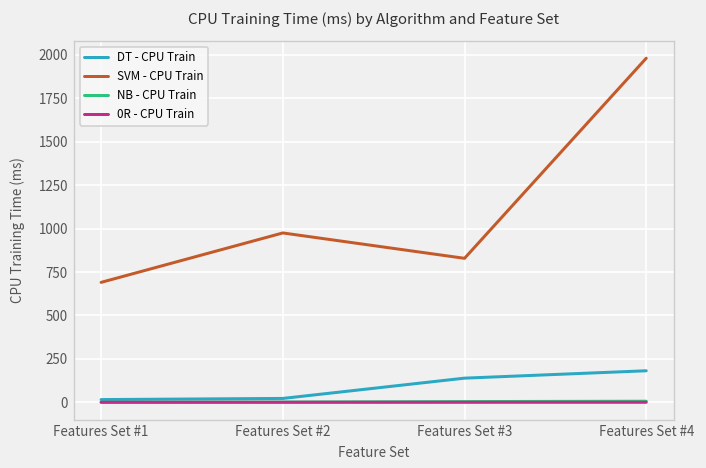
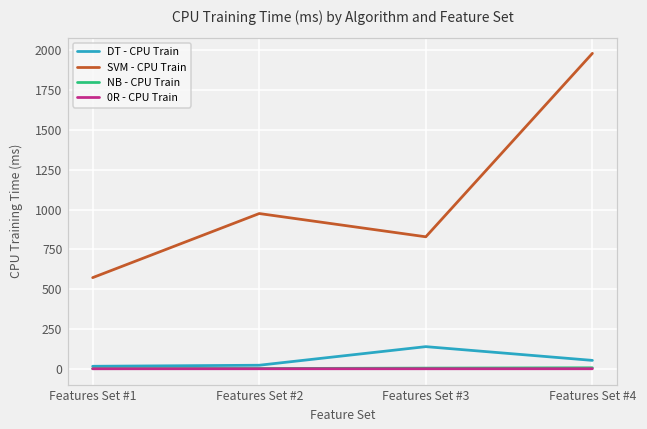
SVM - CPU Train, Features Set #1: 690 -> 570
DT - CPU Train, Features Set #4: 180 -> 50
